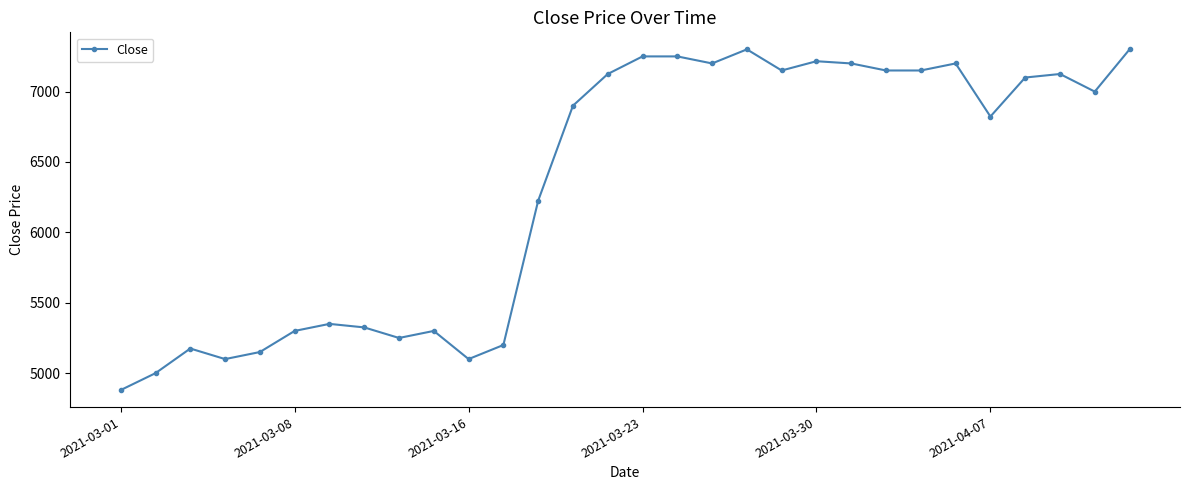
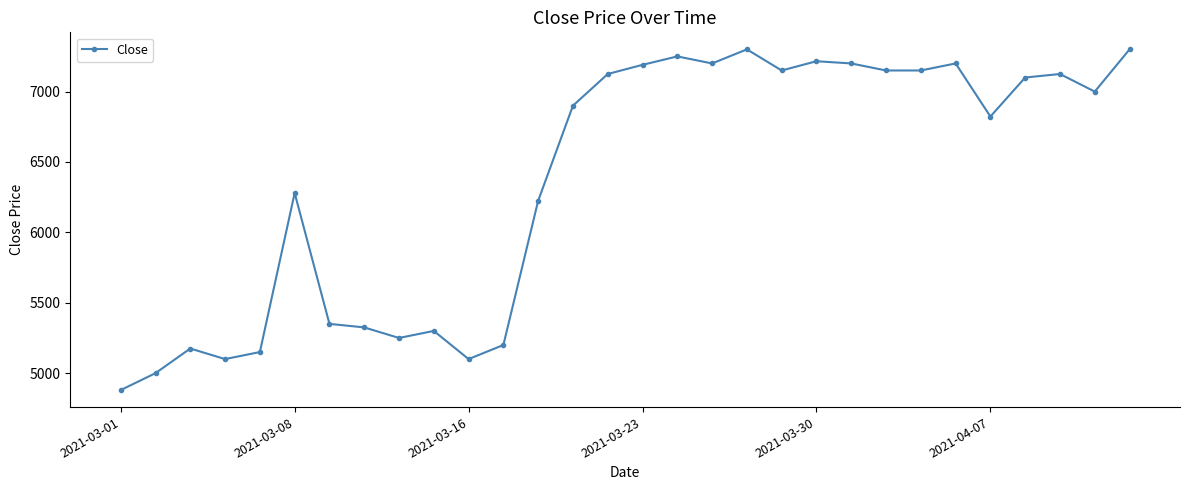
2021-03-08: 5300 -> 6280
2021-03-23: 7250 -> 7190
